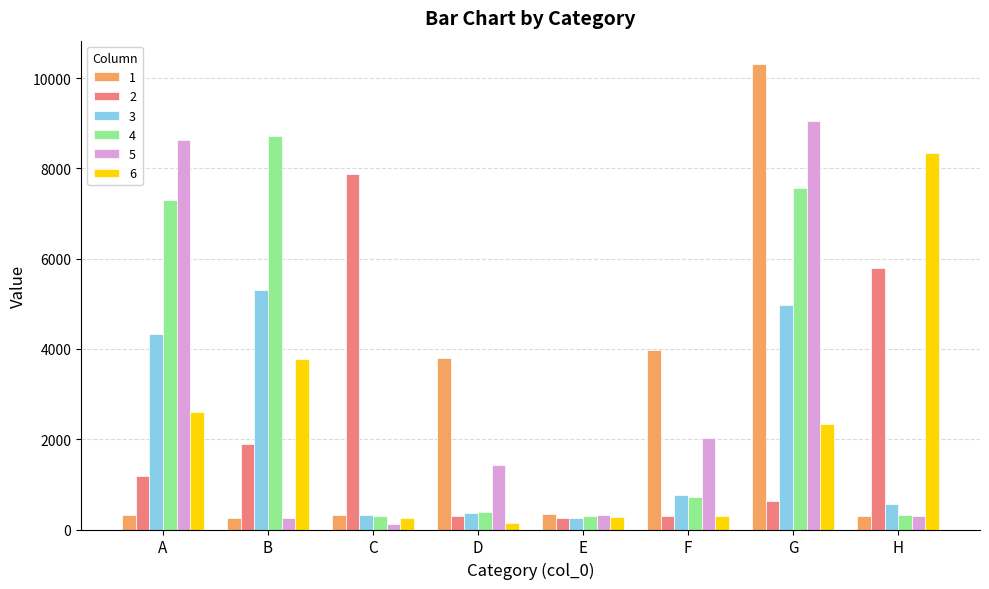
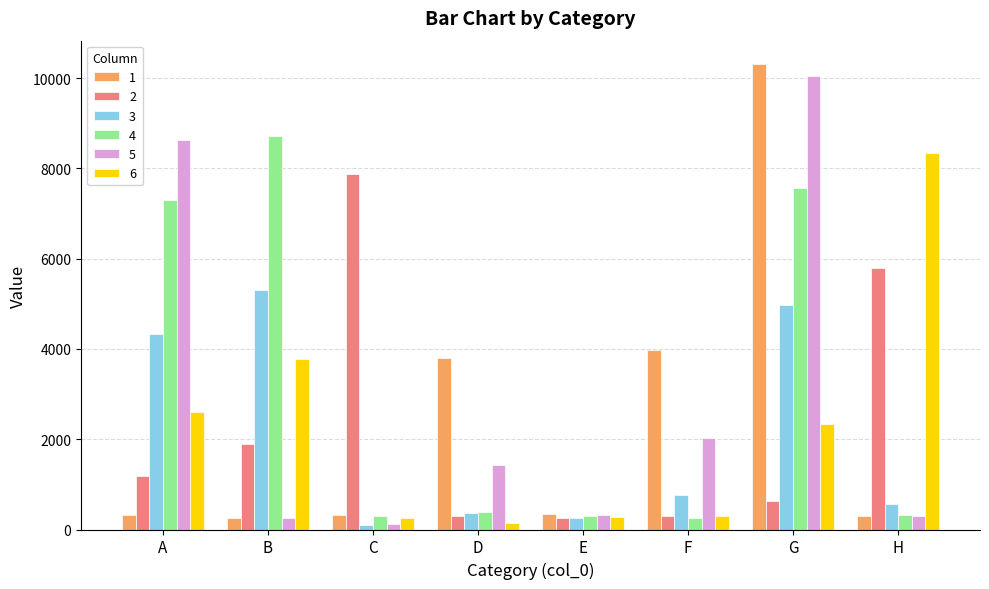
3, C: 300 -> 100
4, F: 700 -> 300
5, G: 9100 -> 10000
